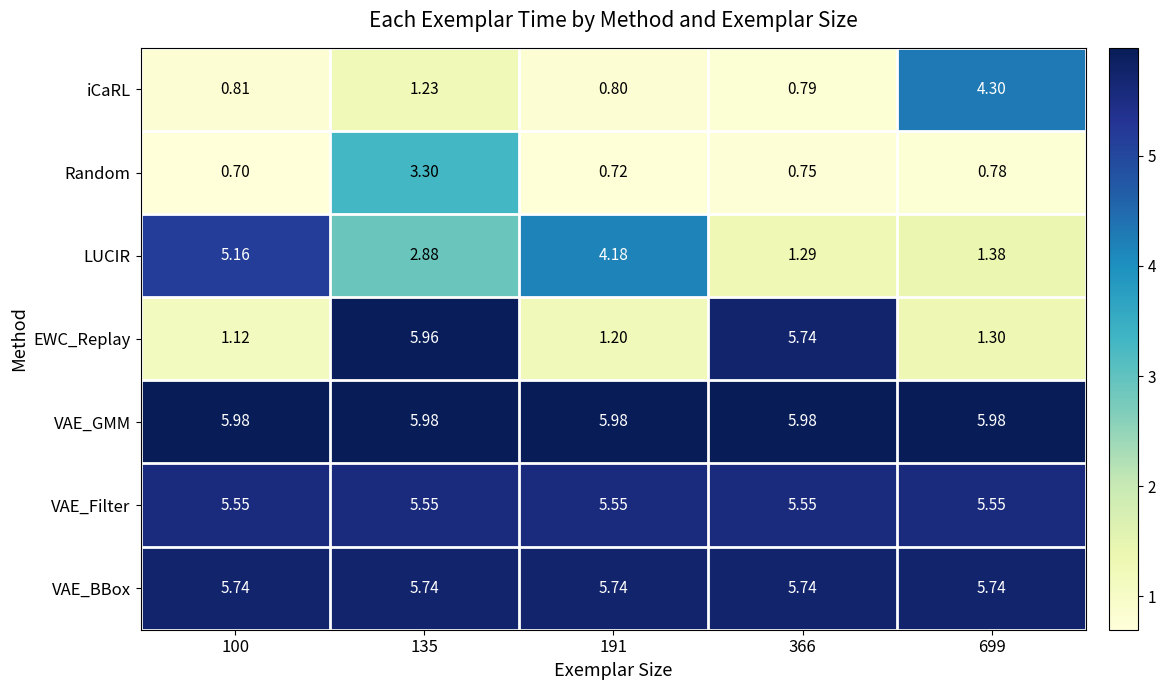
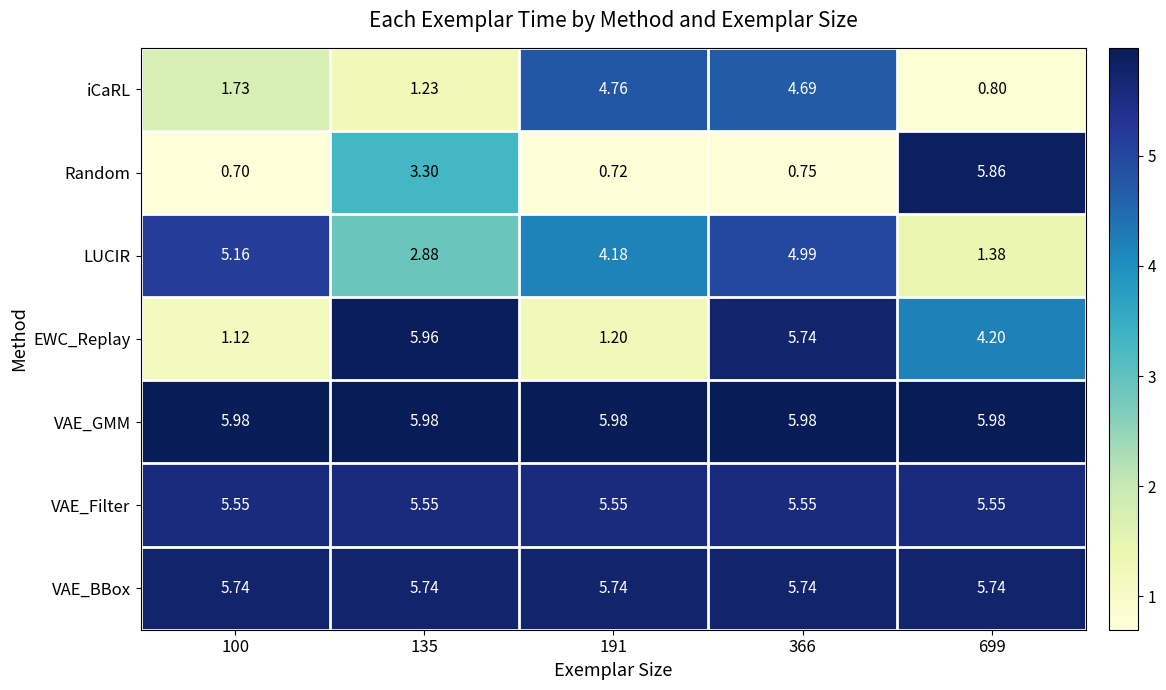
iCaRL, 100: 0.81 -> 1.73
iCaRL, 191: 0.80 -> 4.76
iCaRL, 366: 0.79 -> 4.69
iCaRL, 699: 4.30 -> 0.80
Random, 699: 0.78 -> 5.86
LUCIR, 366: 1.29 -> 4.99
EWC_Replay, 699: 1.30 -> 4.20
